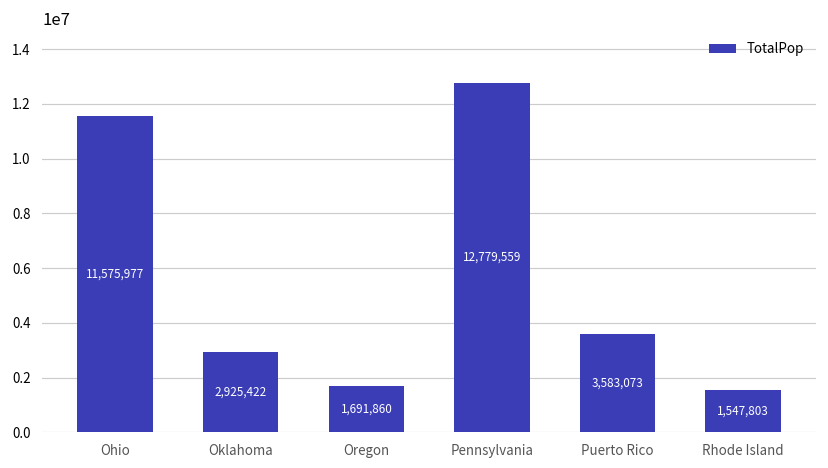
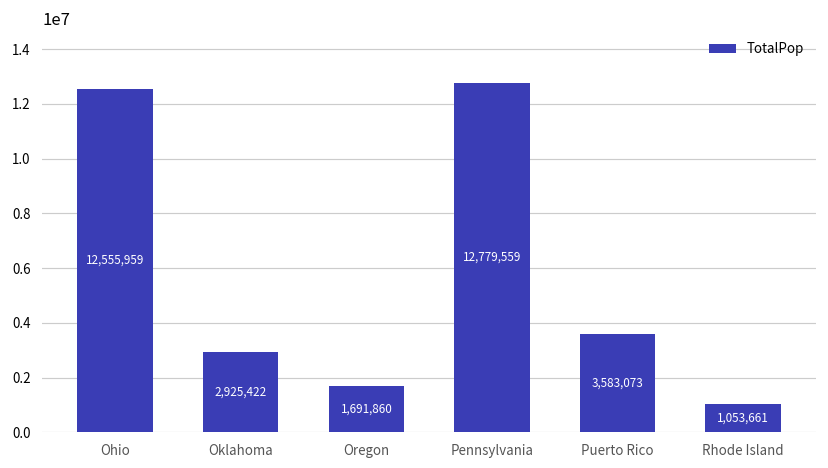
Ohio: 11,575,977 -> 12,555,959
Rhode Island: 1,547,803 -> 1,053,661
